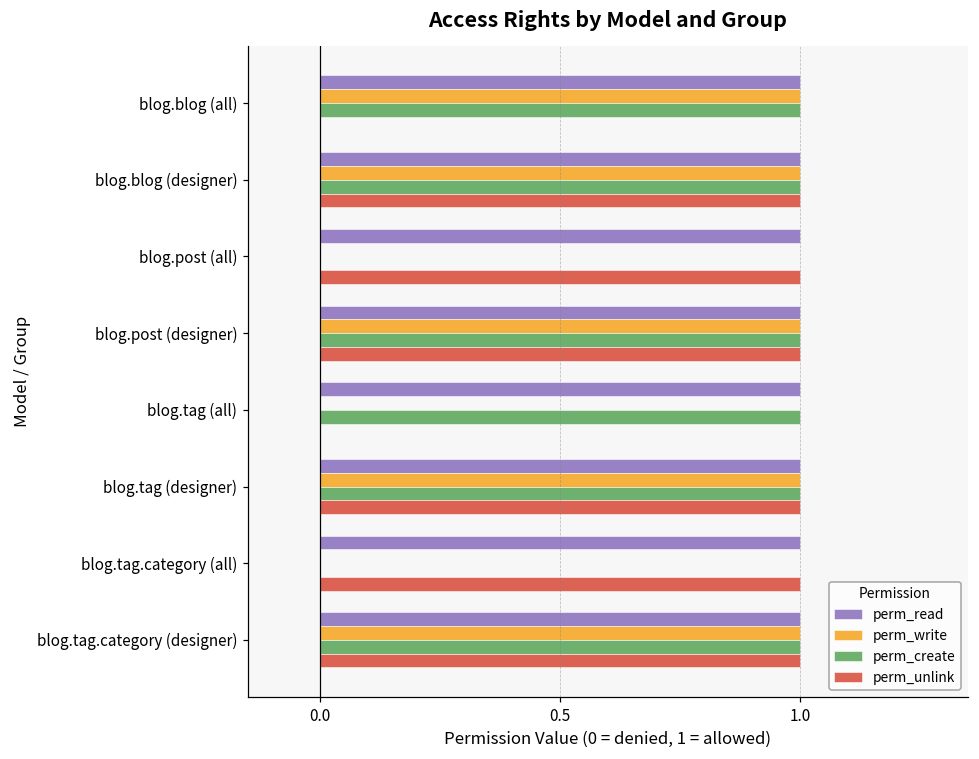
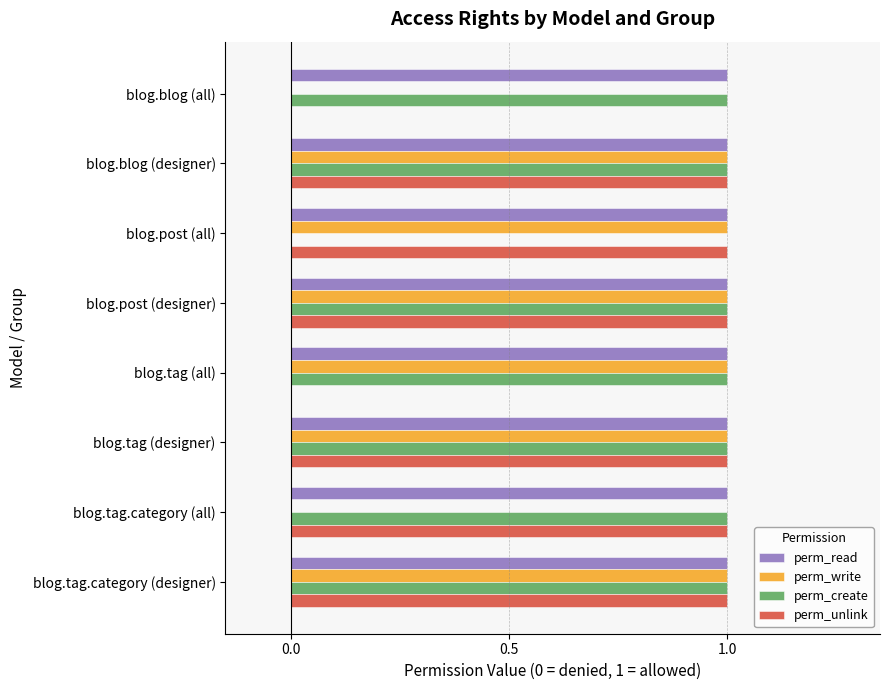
perm_write, blog.blog (all): 1 -> 0
perm_write, blog.post (all): 0 -> 1
perm_write, blog.tag (all): 0 -> 1
perm_create, blog.tag.category (all): 0 -> 1
